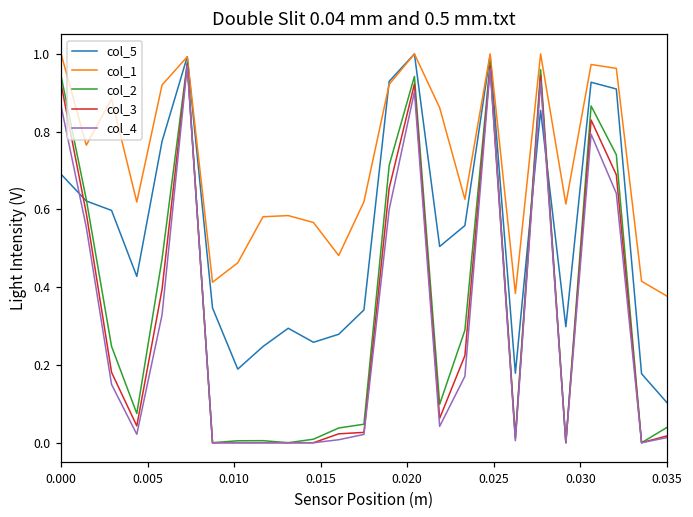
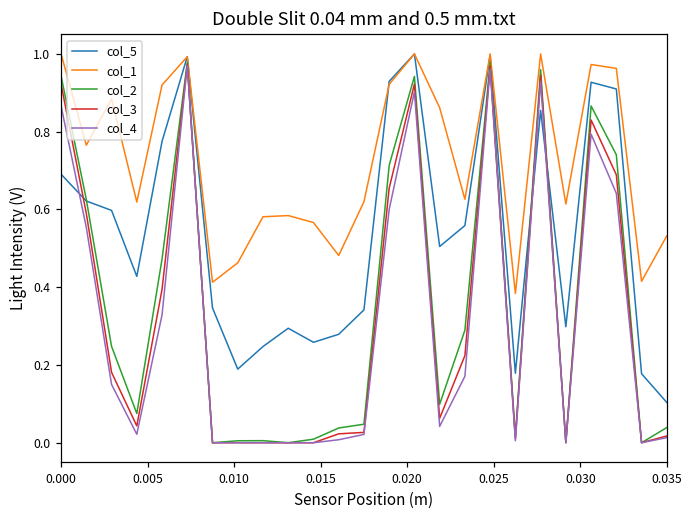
col_1, 0.035: 0.38 -> 0.53
